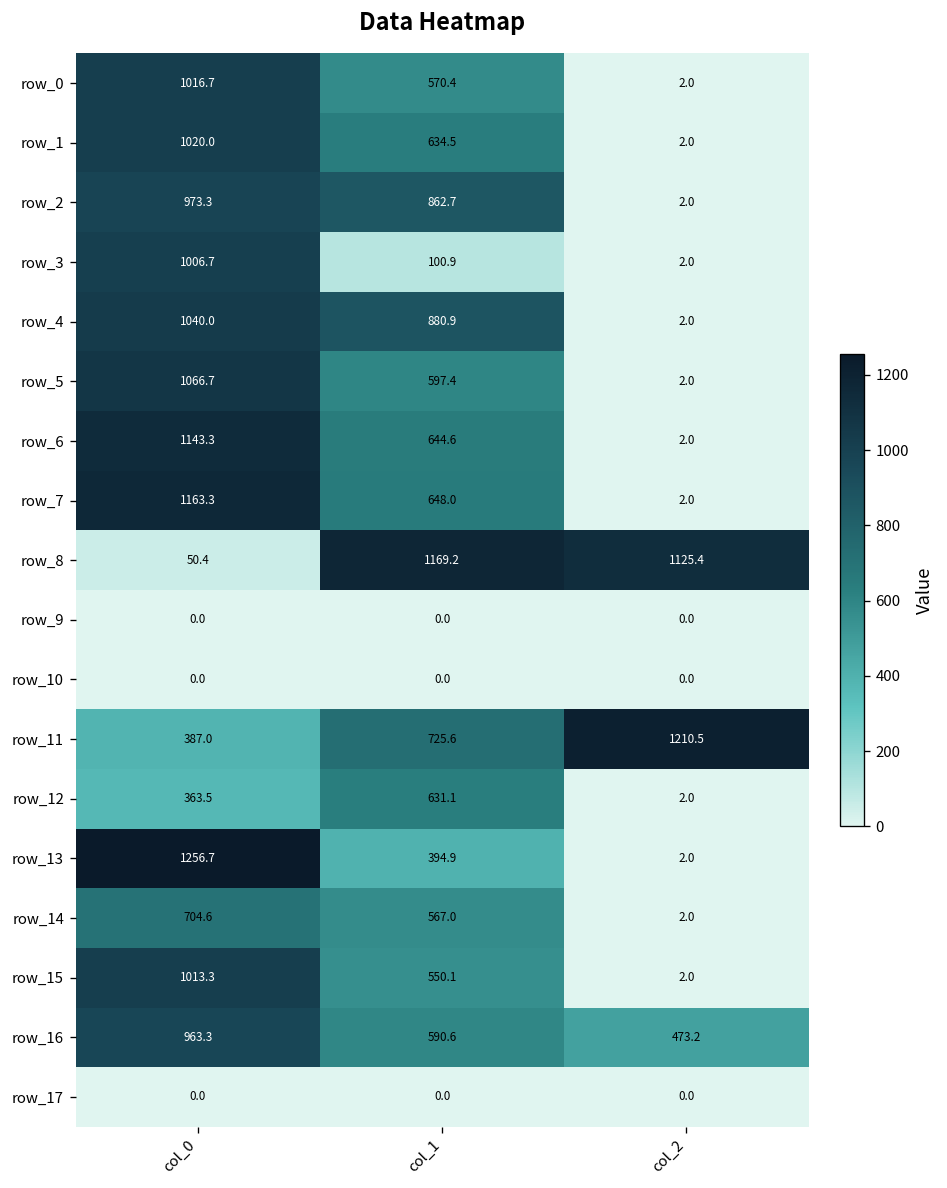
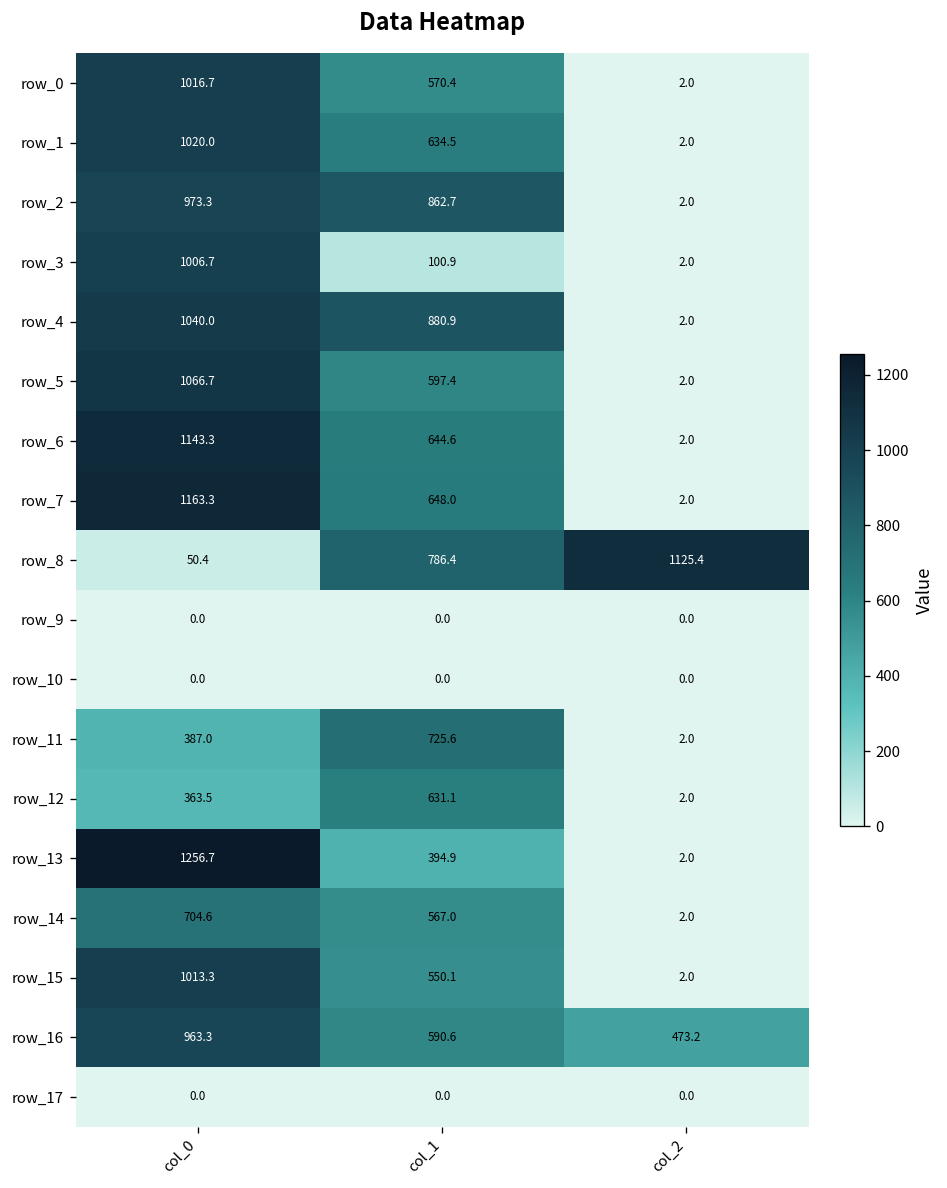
row_8, col_1: 1169.2 -> 786.4
row_11, col_2: 1210.5 -> 2.0
